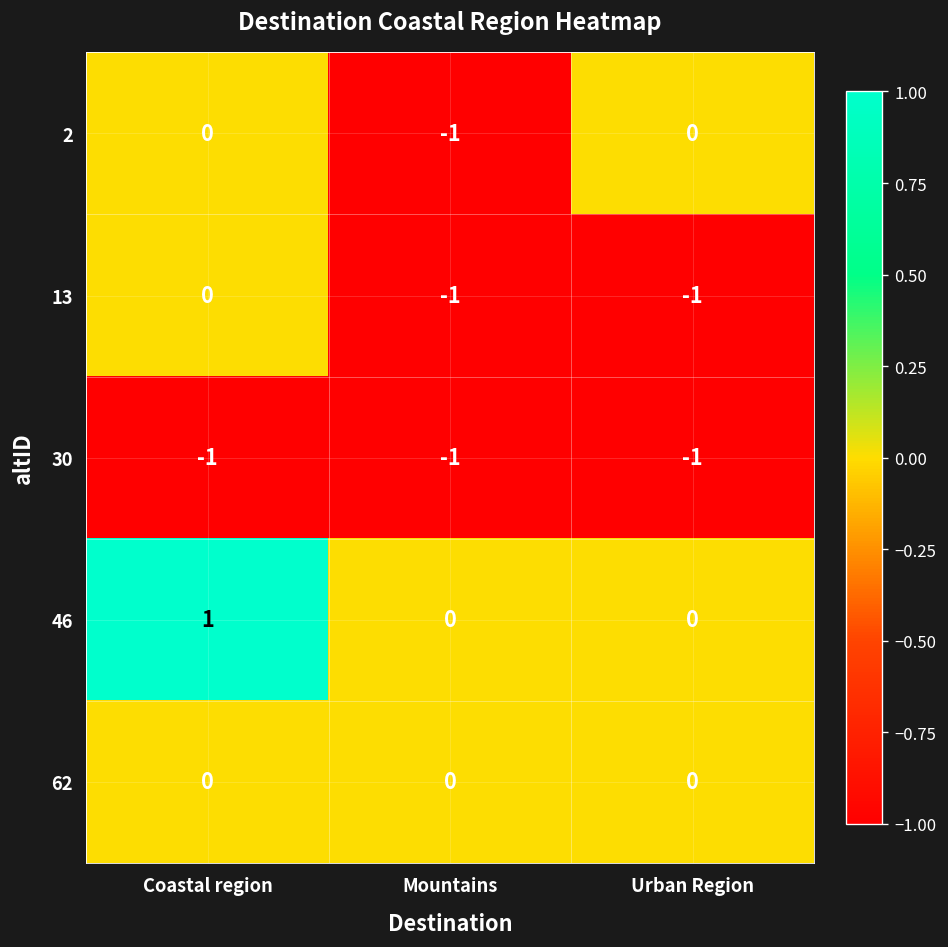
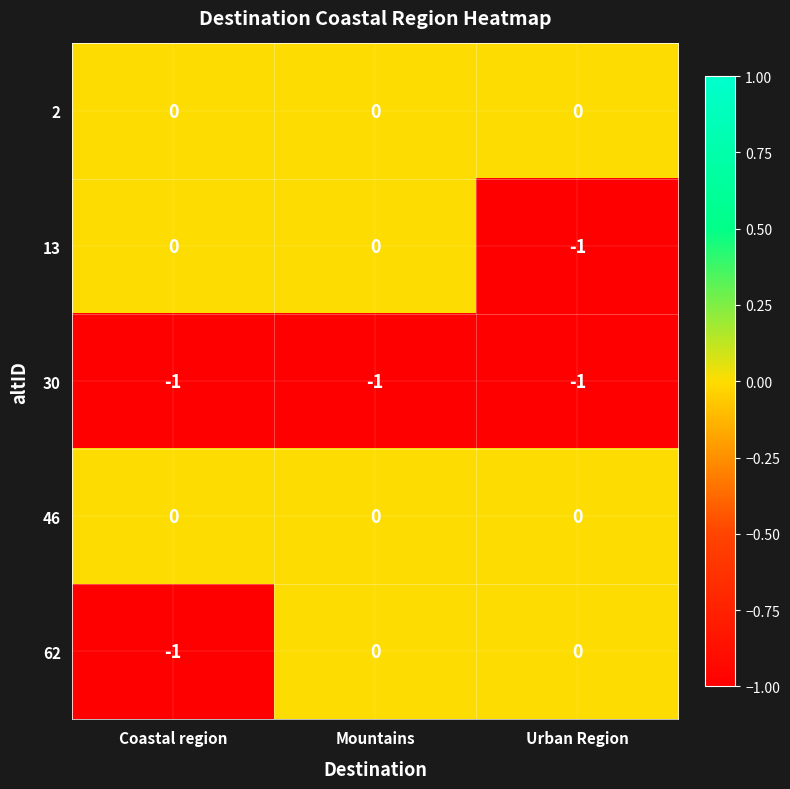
2, Mountains: -1 -> 0
13, Mountains: -1 -> 0
46, Coastal region: 1 -> 0
62, Coastal region: 0 -> -1
